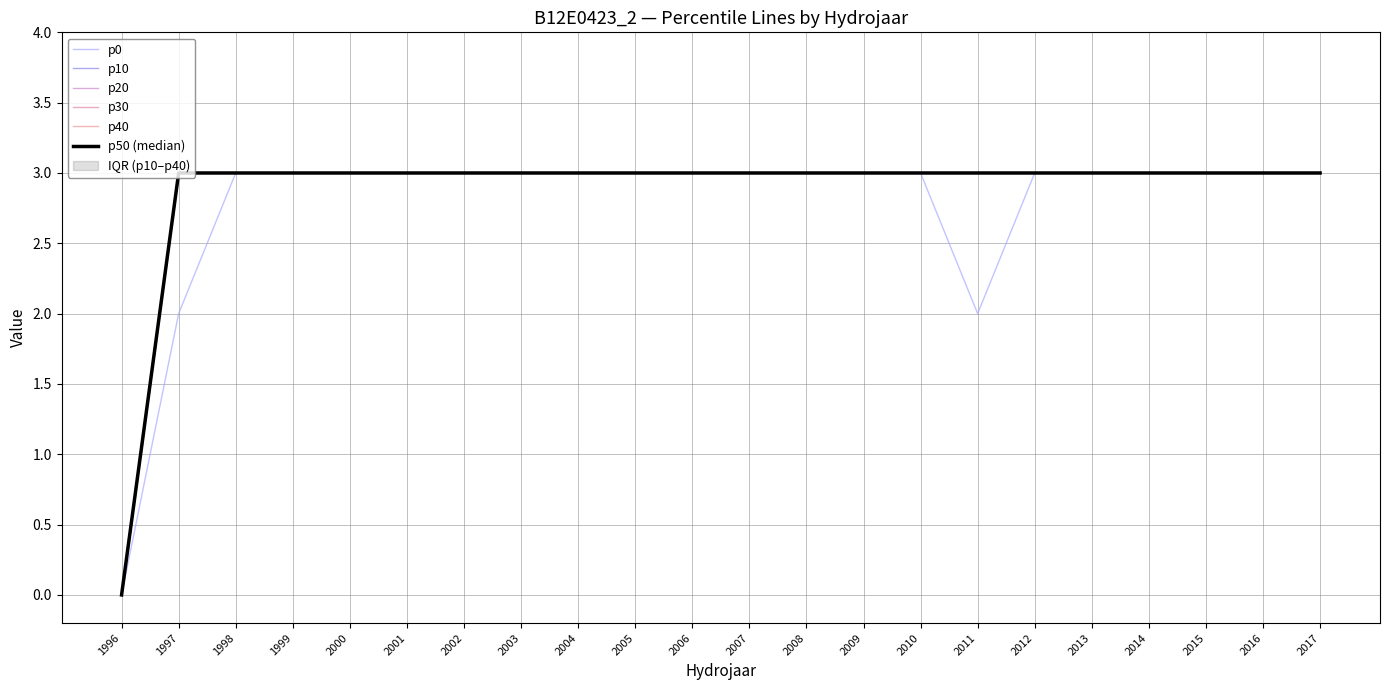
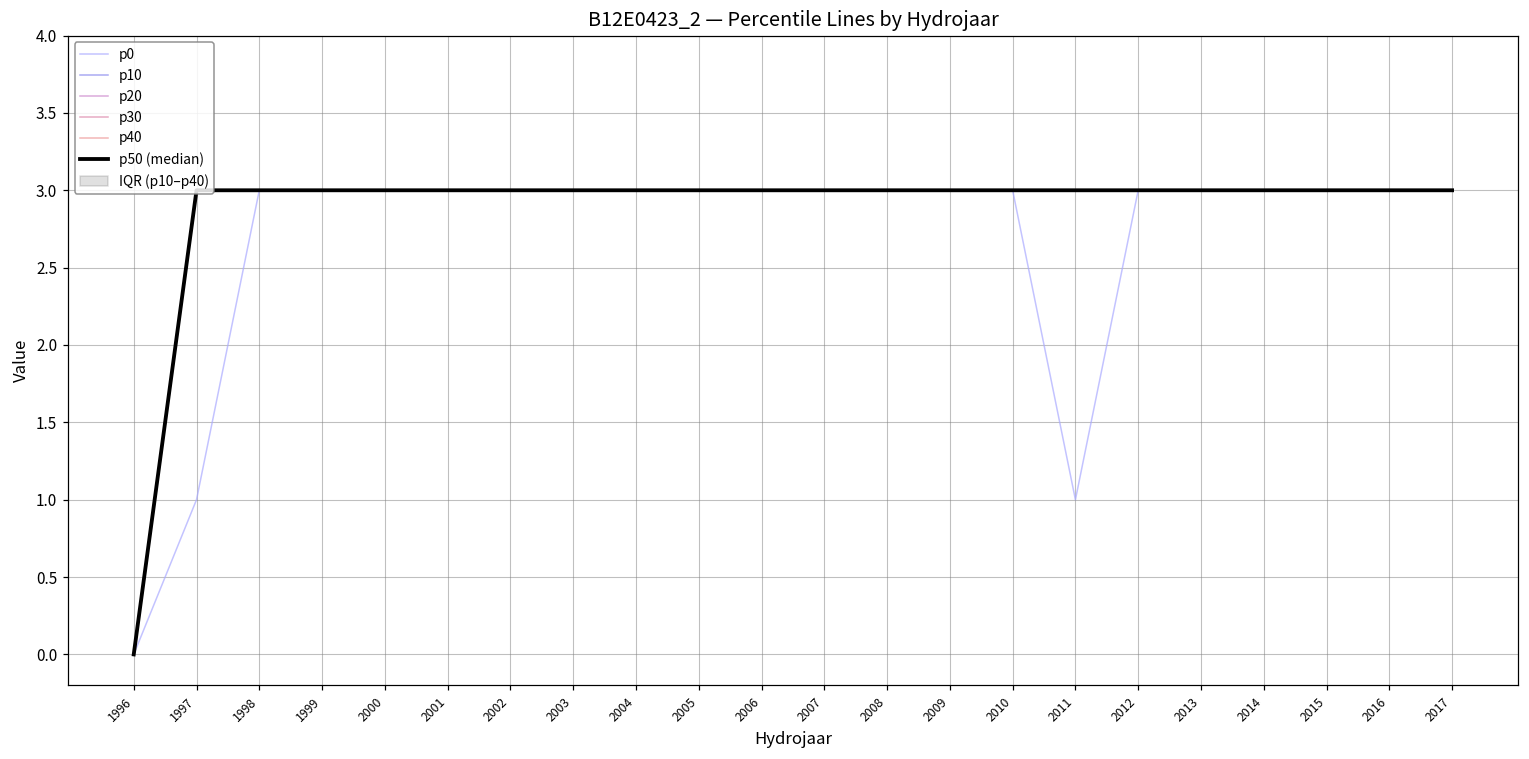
p0, 1997: 2 -> 1
p0, 2011: 2 -> 1
